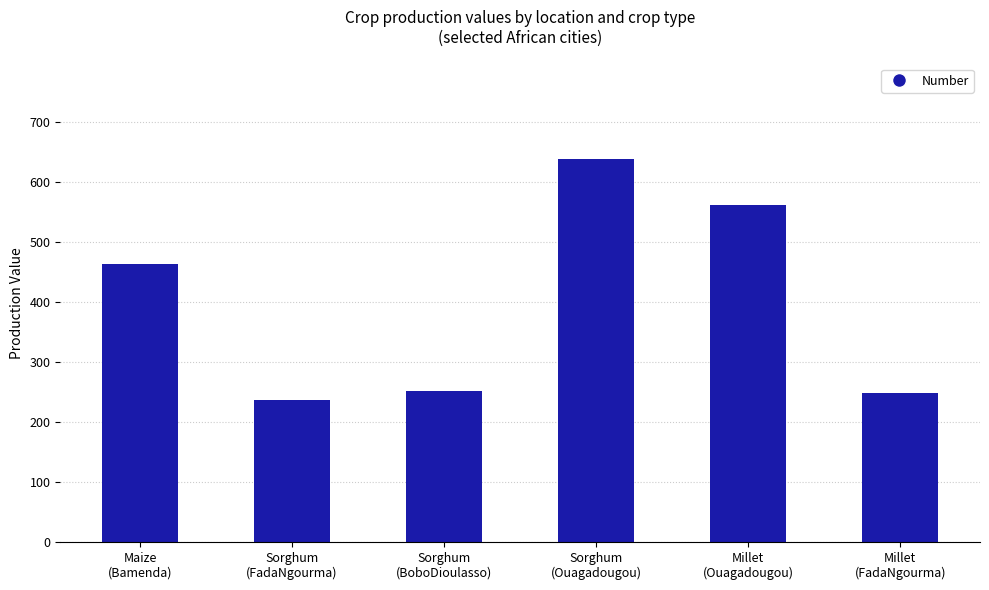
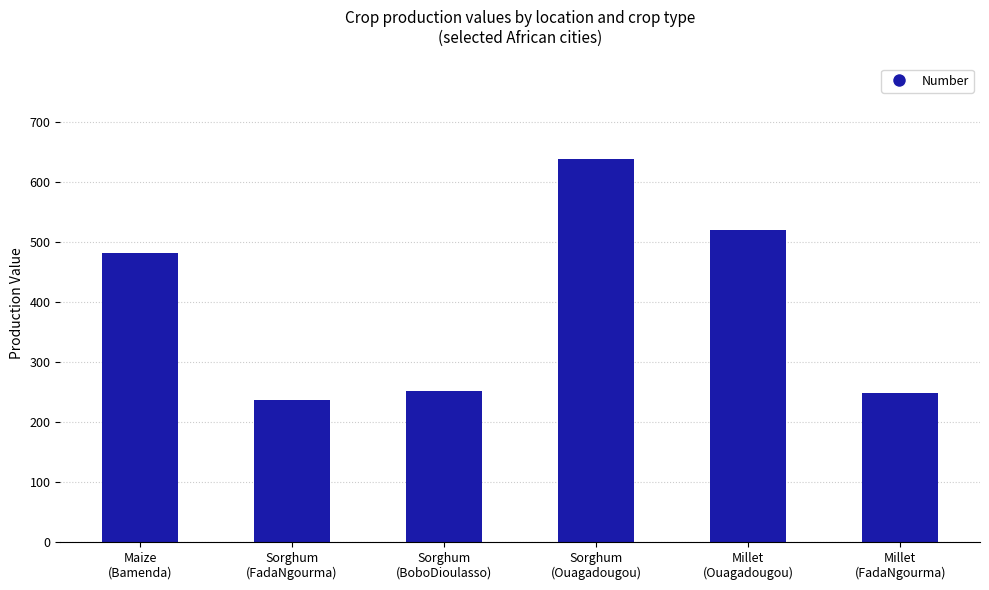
Maize (Bamenda): 460 -> 480
Millet (Ouagadougou): 560 -> 520
